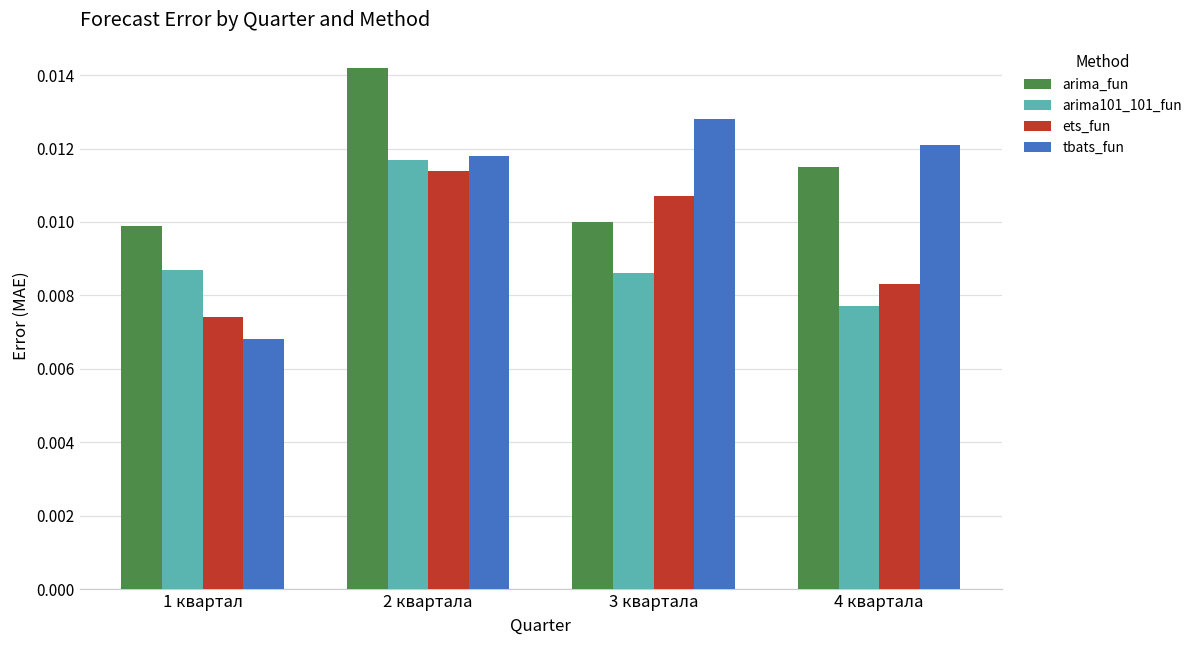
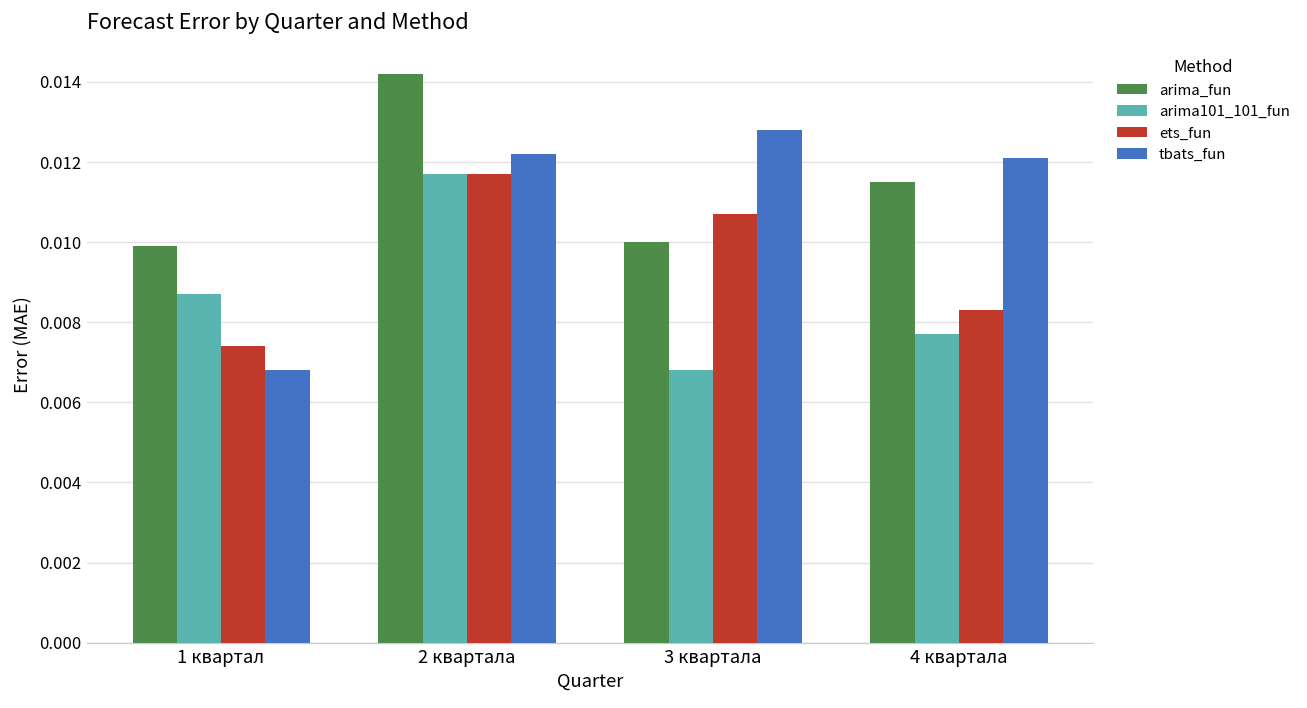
ets_fun, 2 квартала: 0.0114 -> 0.0117
tbats_fun, 2 квартала: 0.0118 -> 0.0122
arima101_101_fun, 3 квартала: 0.0086 -> 0.0068
